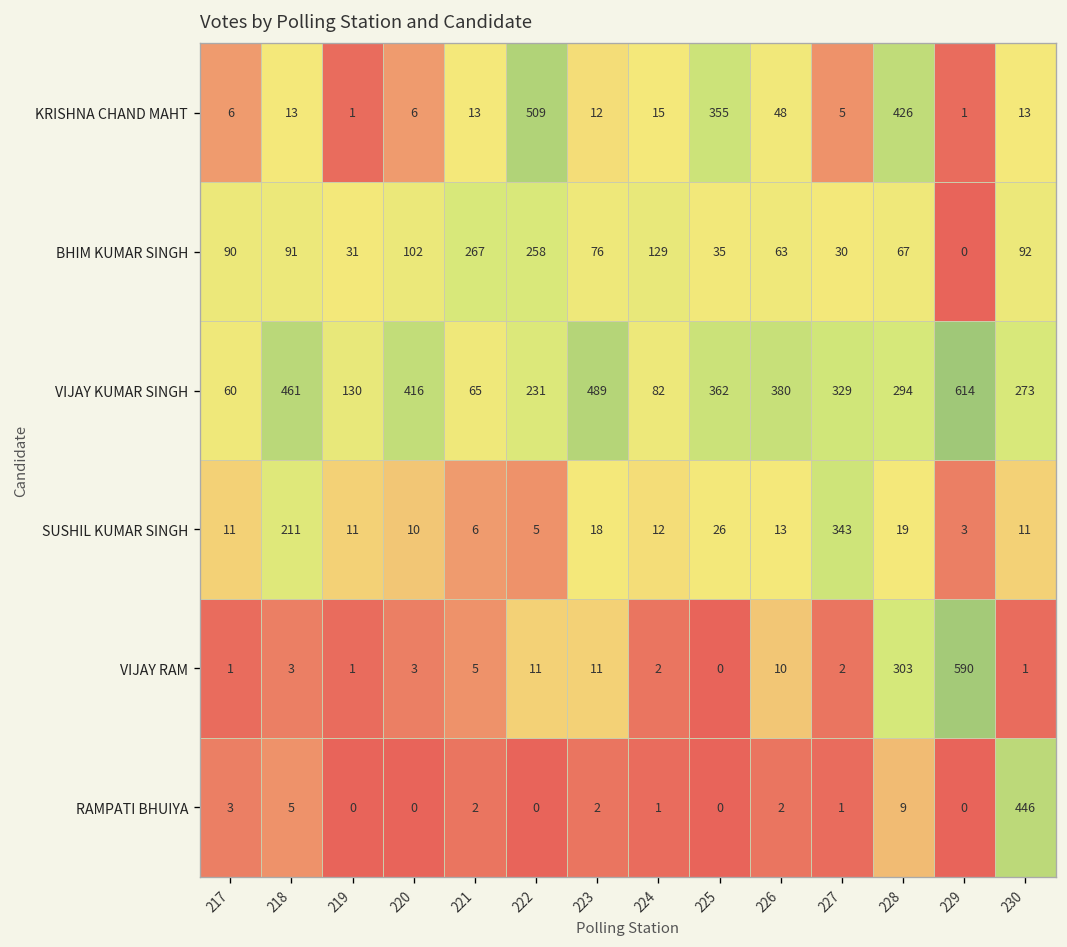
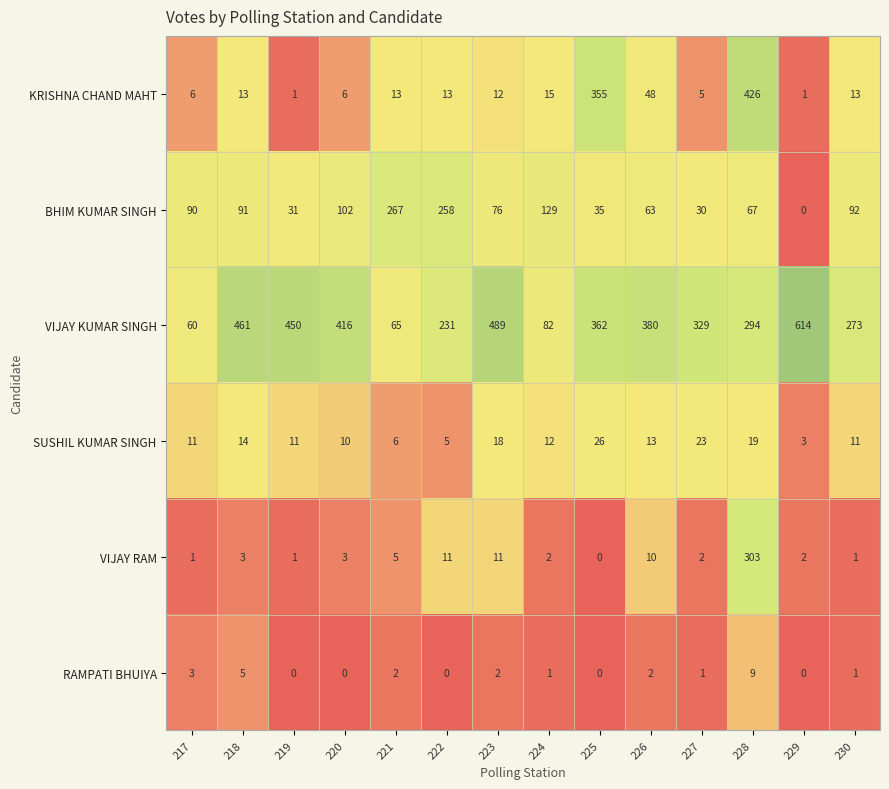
KRISHNA CHAND MAHT, 222: 509 -> 13
VIJAY KUMAR SINGH, 219: 130 -> 450
SUSHIL KUMAR SINGH, 218: 211 -> 14
SUSHIL KUMAR SINGH, 227: 343 -> 23
VIJAY RAM, 229: 590 -> 2
RAMPATI BHUIYA, 230: 446 -> 1
